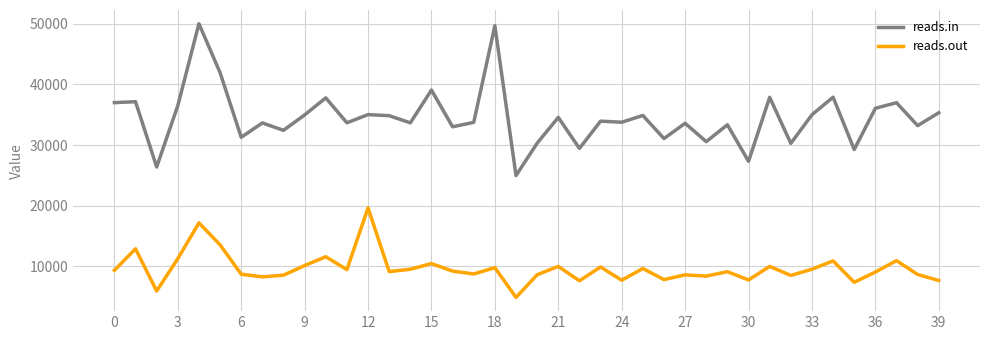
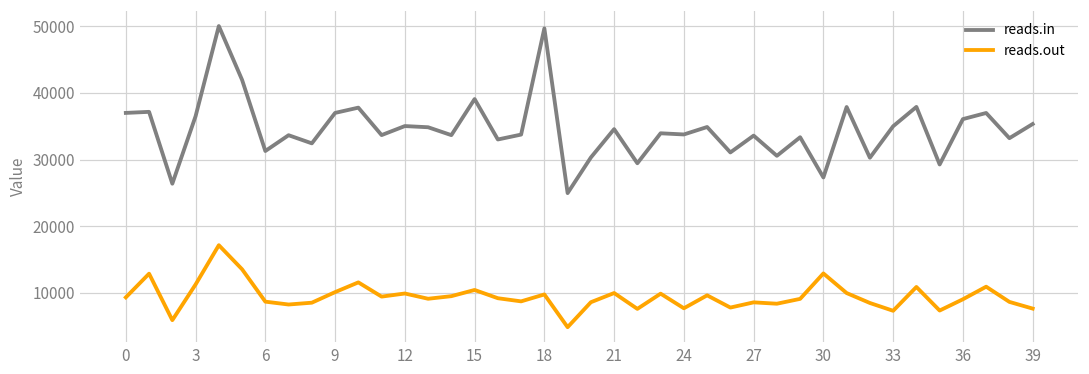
reads.in, 9: 35000 -> 37000
reads.out, 12: 20000 -> 10000
reads.out, 30: 8000 -> 13000
reads.out, 33: 9000 -> 7000
